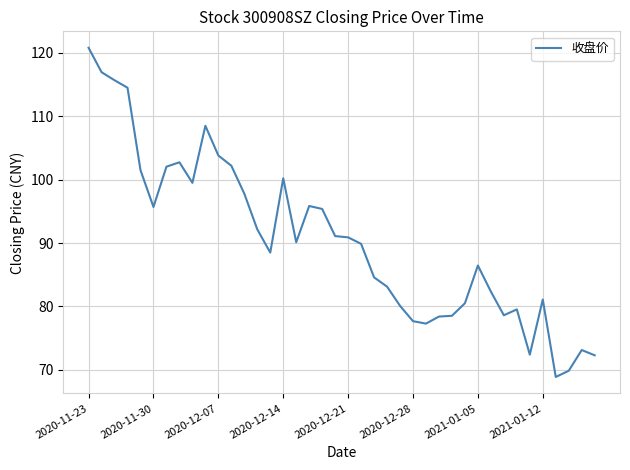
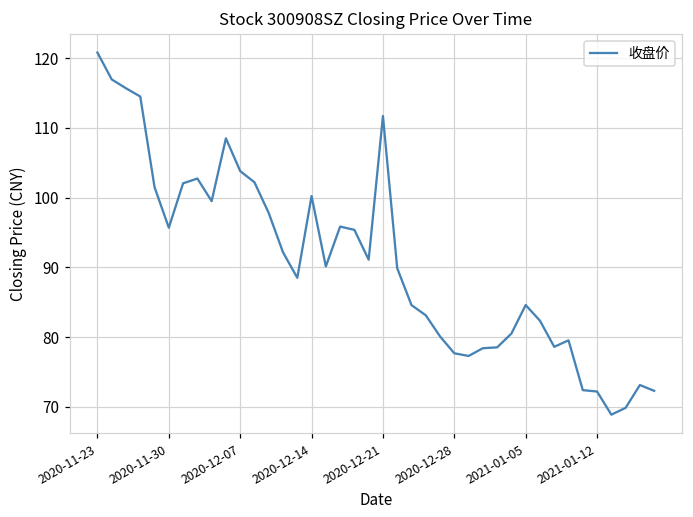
2020-12-21: 91 -> 112
2021-01-05: 86 -> 85
2021-01-12: 81 -> 72
